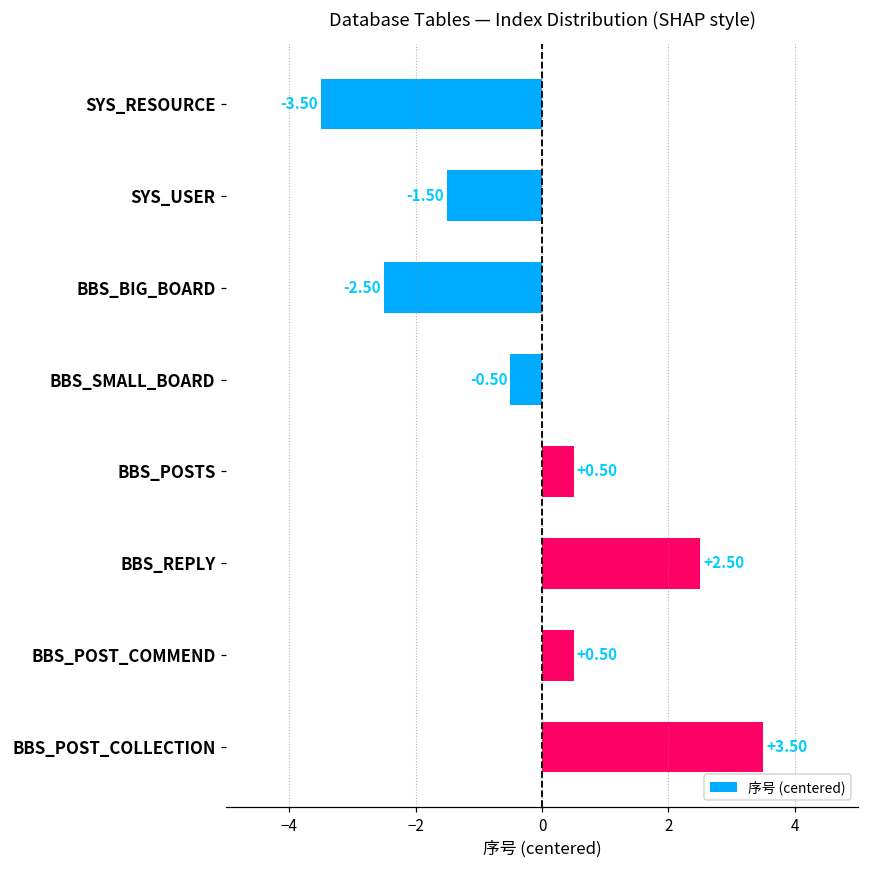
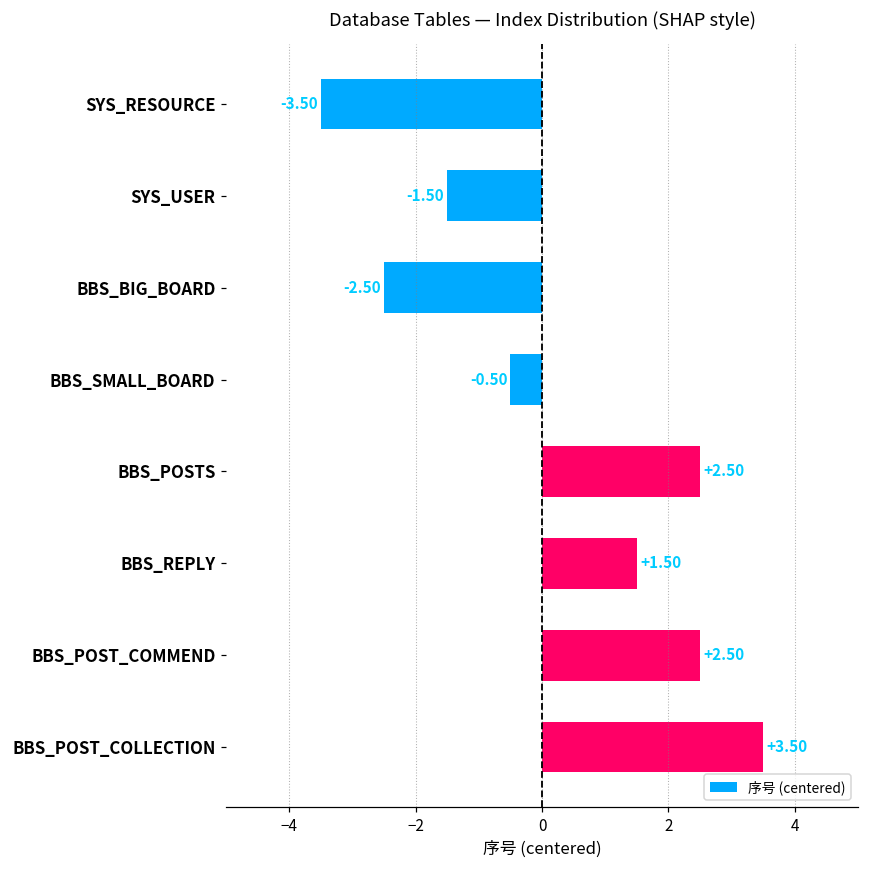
BBS_POSTS: +0.50 -> +2.50
BBS_REPLY: +2.50 -> +1.50
BBS_POST_COMMEND: +0.50 -> +2.50
